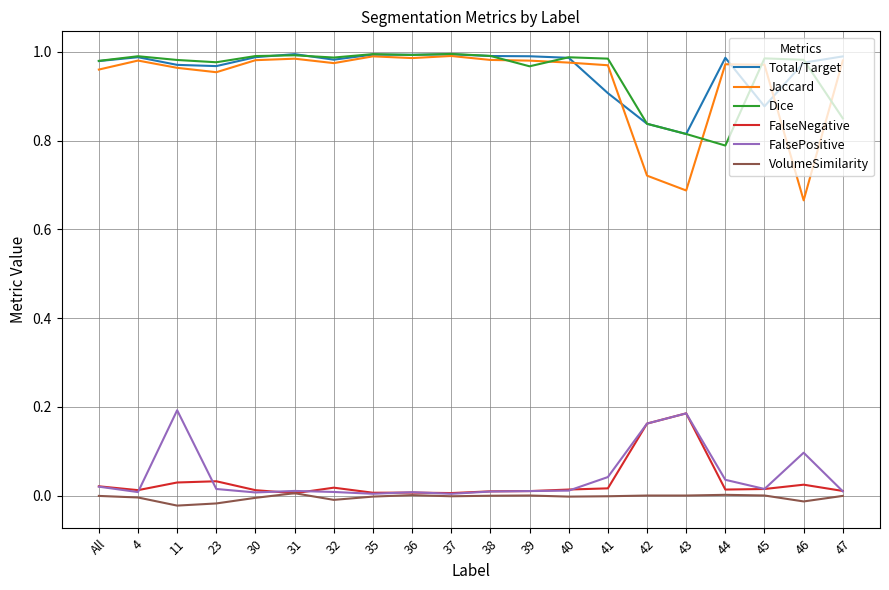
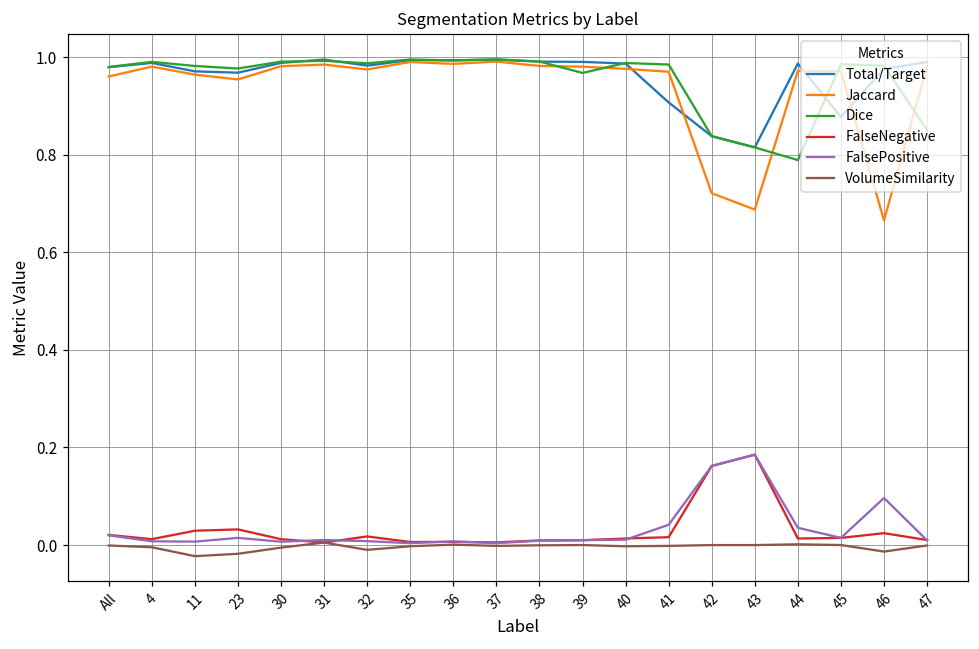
FalsePositive, 11: 0.19 -> 0.01
